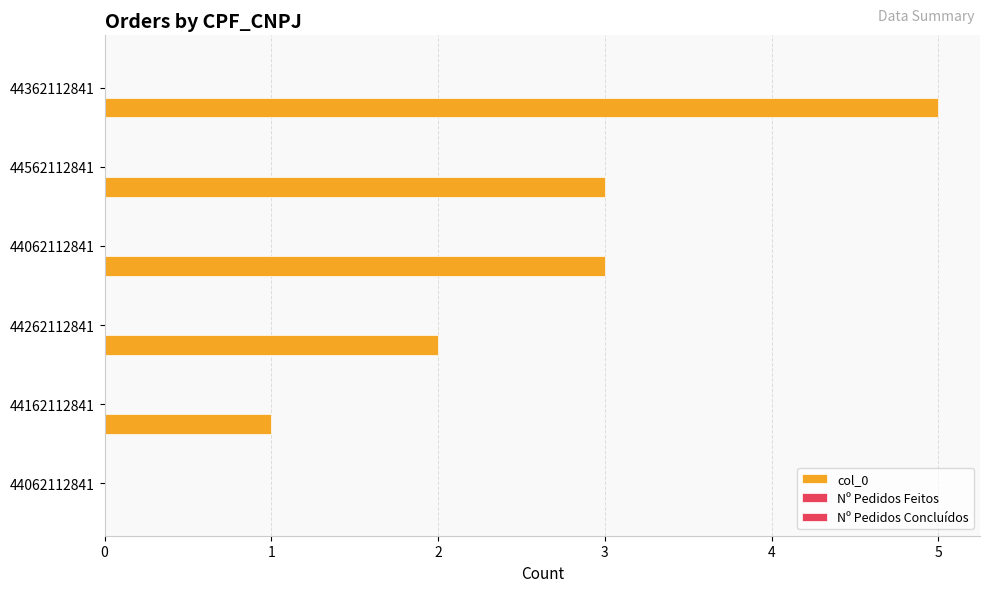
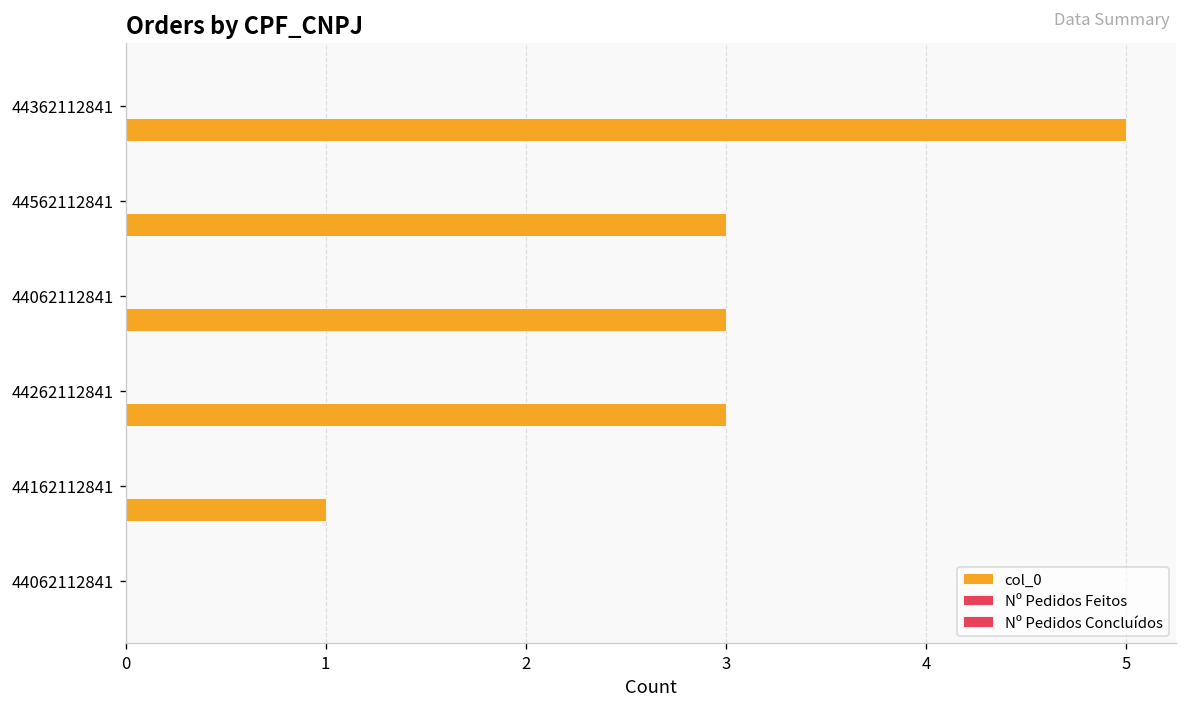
col_0, 44262112841: 2 -> 3
